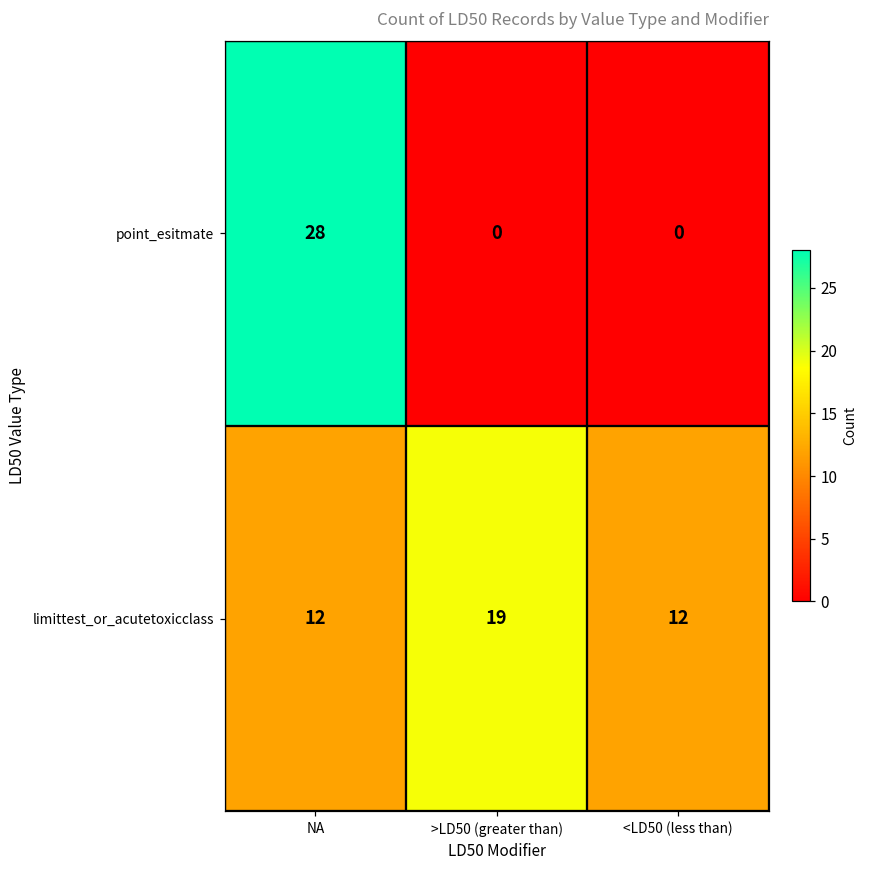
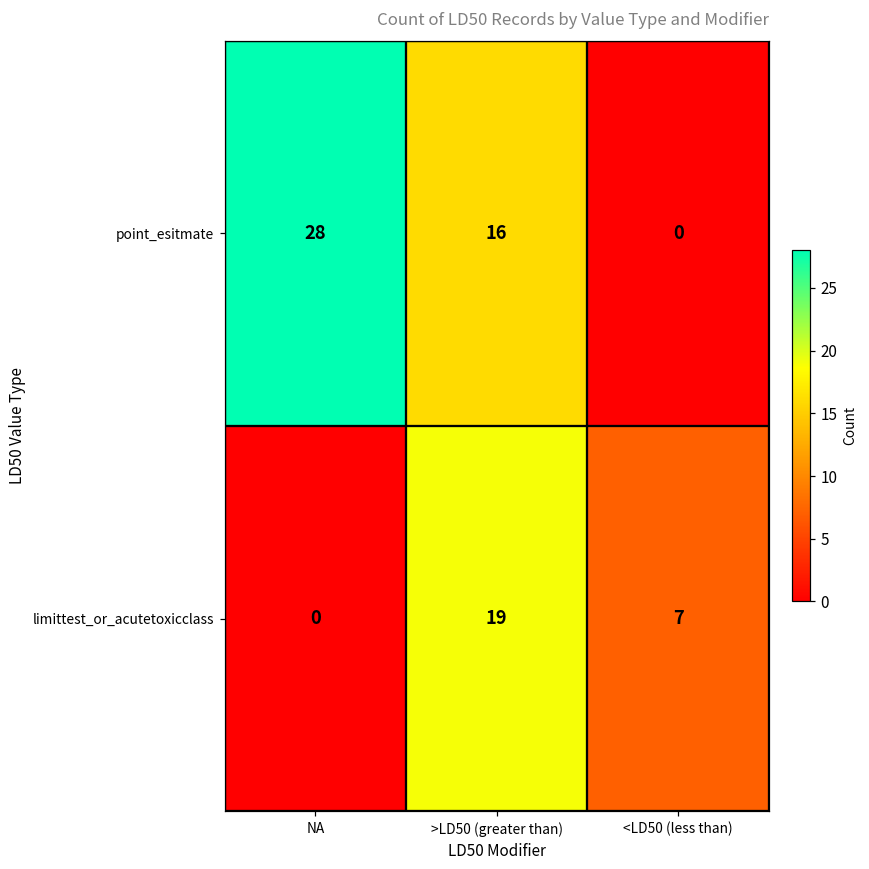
point_esitmate, >LD50 (greater than): 0 -> 16
limittest_or_acutetoxicclass, NA: 12 -> 0
limittest_or_acutetoxicclass, <LD50 (less than): 12 -> 7
